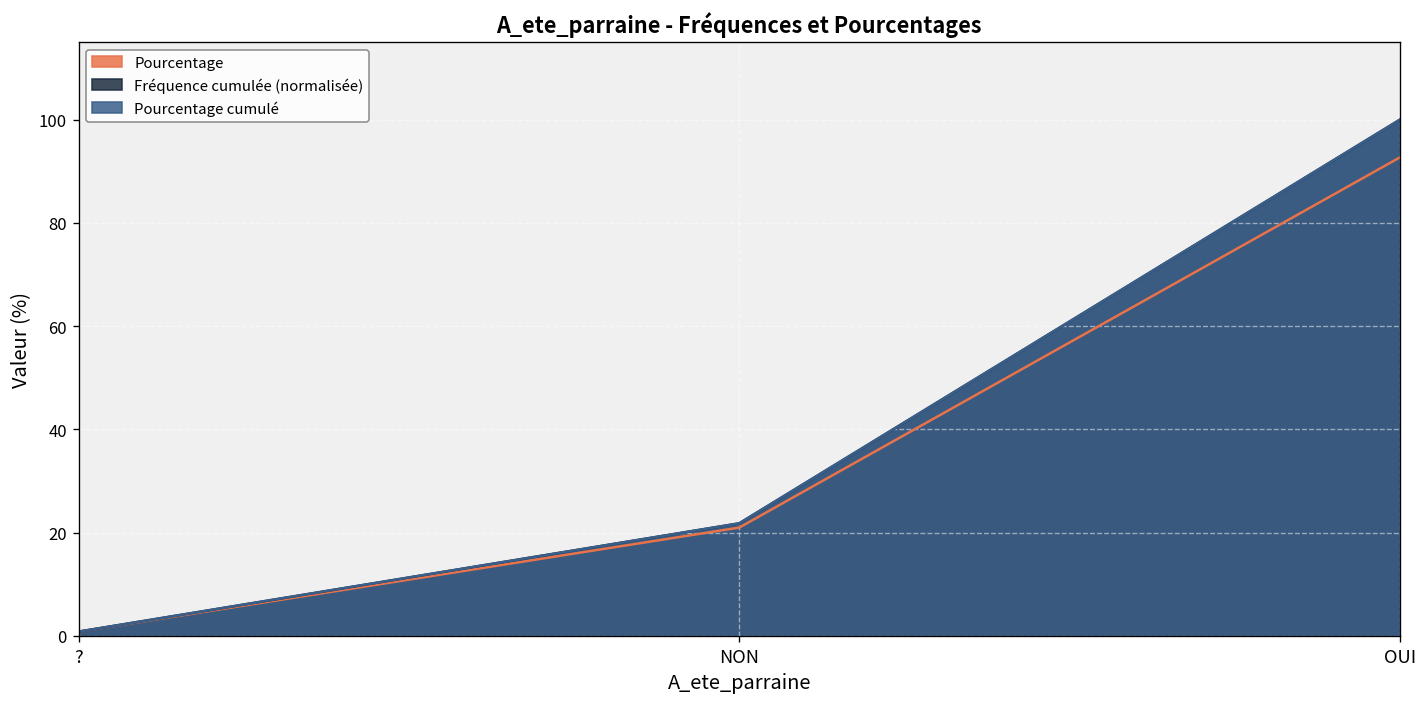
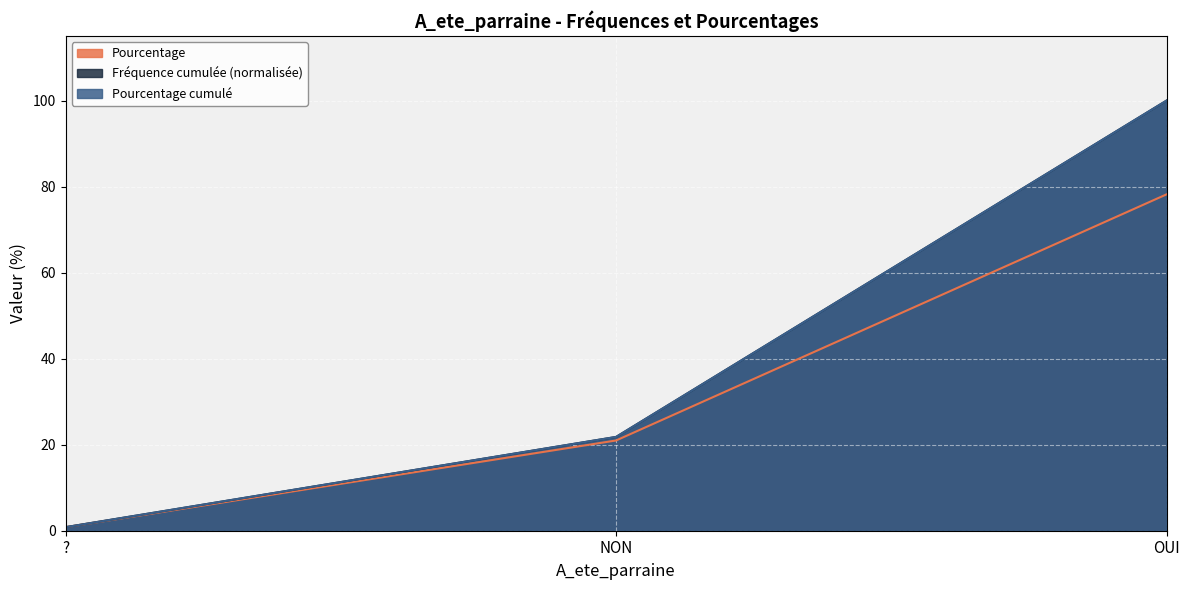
Pourcentage, OUI: 93 -> 78
